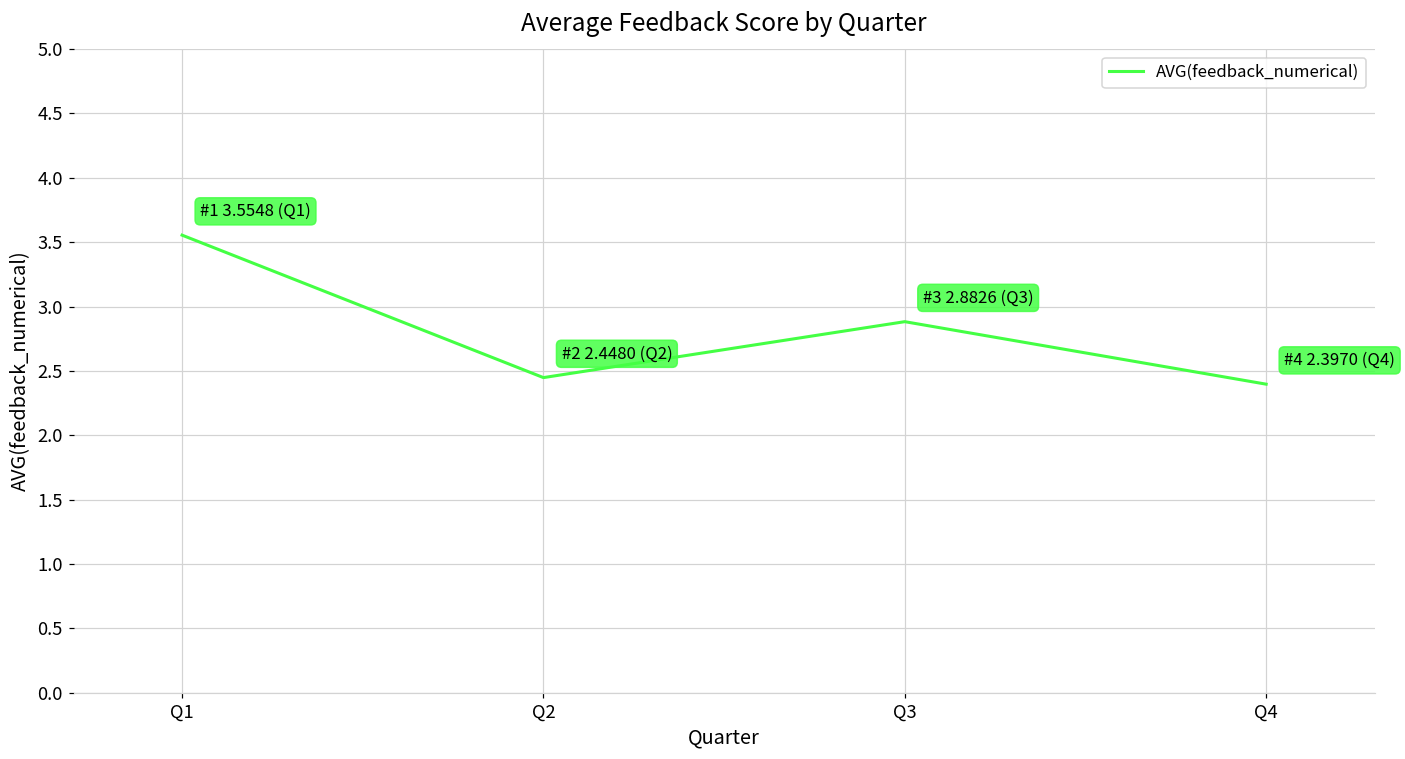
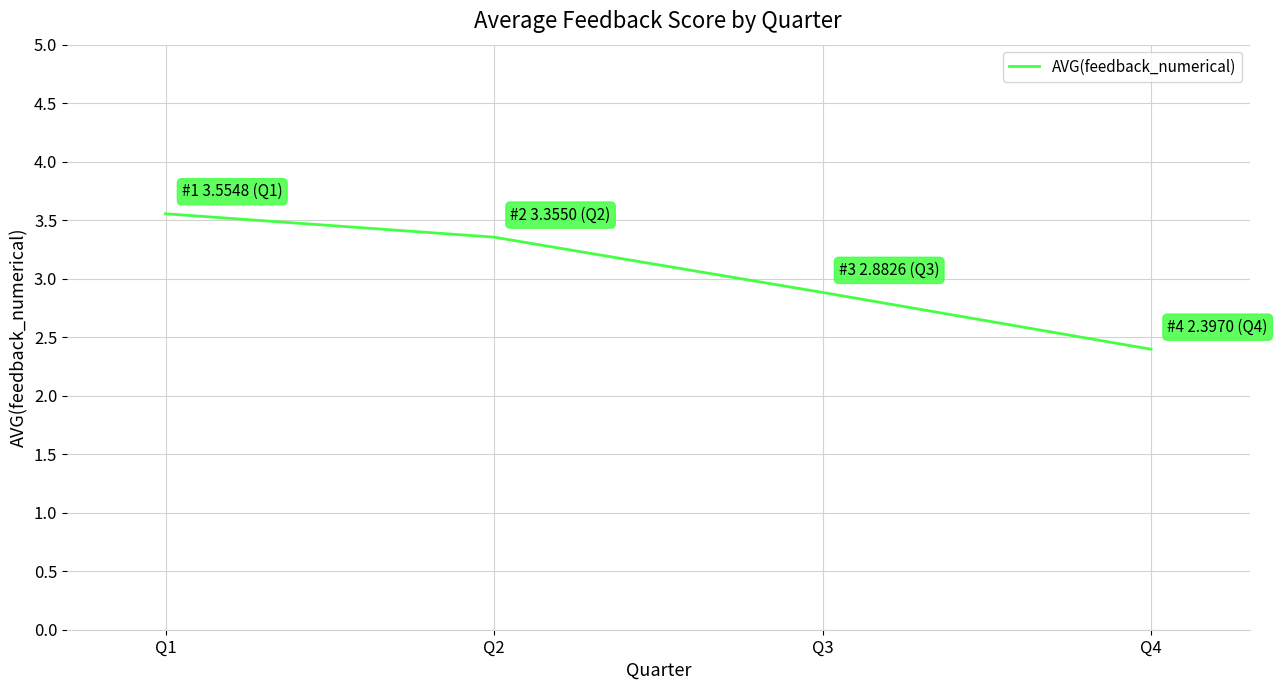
Q2: 2.4480 -> 3.3550
